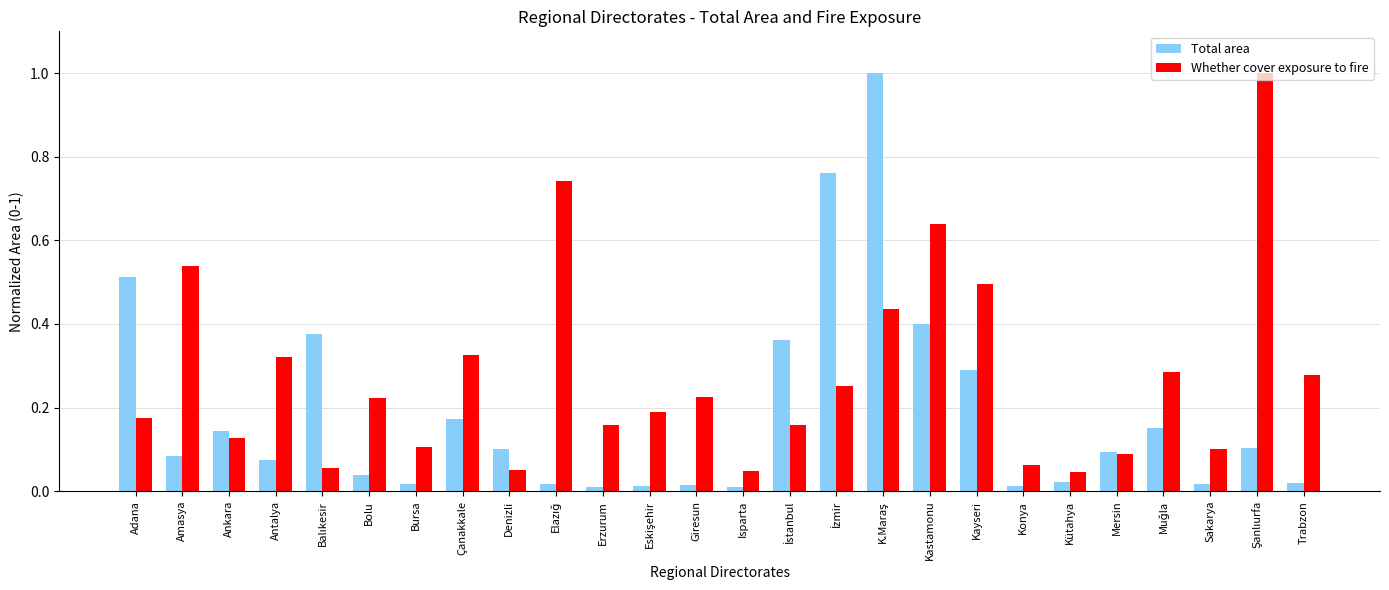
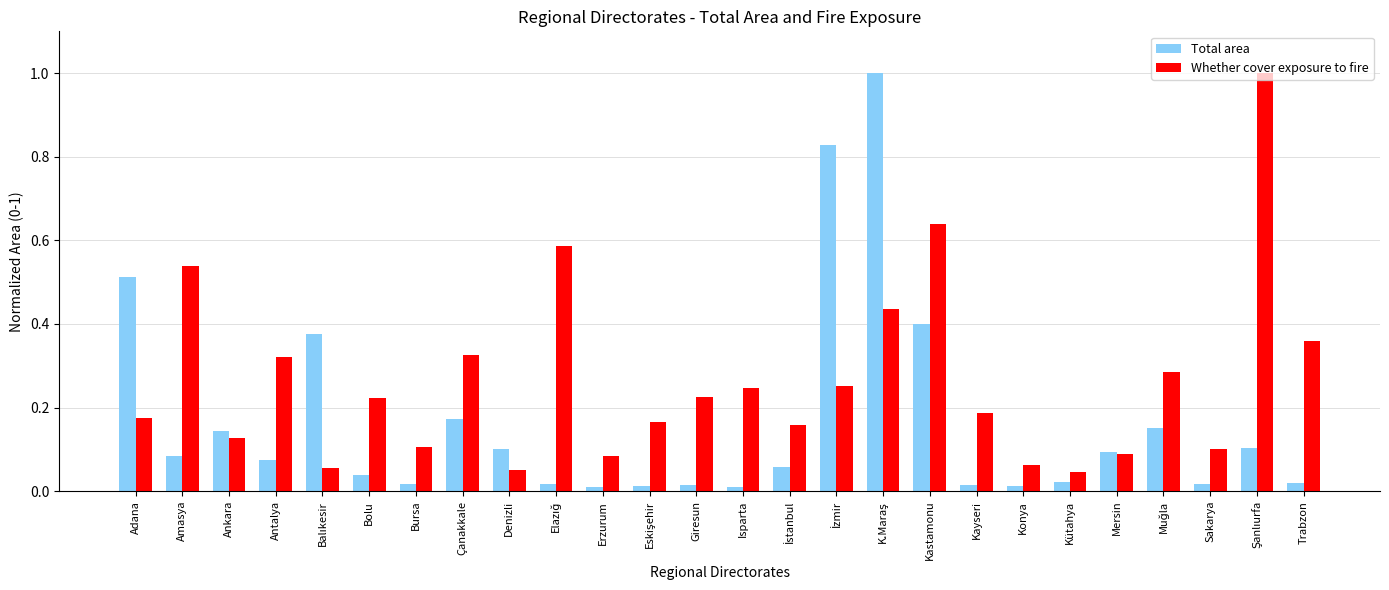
Whether cover exposure to fire, Elazığ: 0.74 -> 0.59
Whether cover exposure to fire, Erzurum: 0.16 -> 0.09
Whether cover exposure to fire, Eskişehir: 0.19 -> 0.17
Whether cover exposure to fire, Isparta: 0.05 -> 0.25
Total area, İstanbul: 0.36 -> 0.06
Total area, İzmir: 0.76 -> 0.83
Total area, Kayseri: 0.29 -> 0.01
Whether cover exposure to fire, Kayseri: 0.50 -> 0.19
Whether cover exposure to fire, Trabzon: 0.28 -> 0.36
